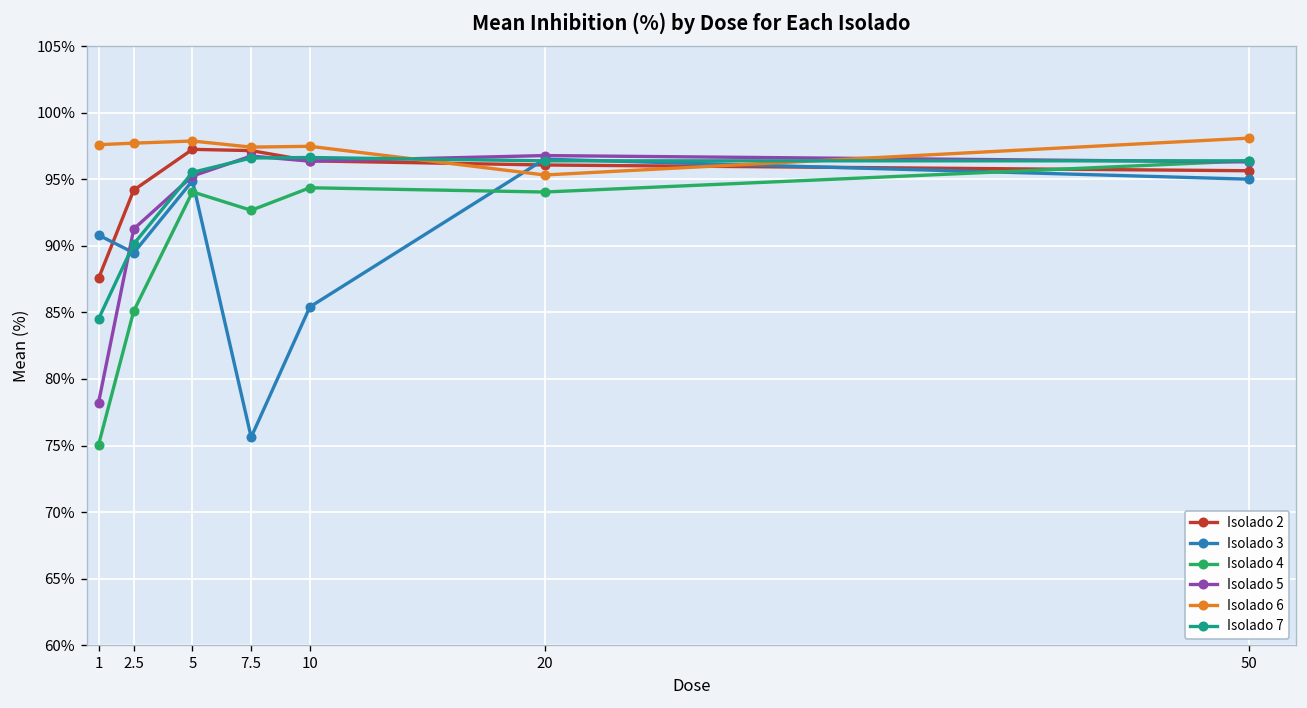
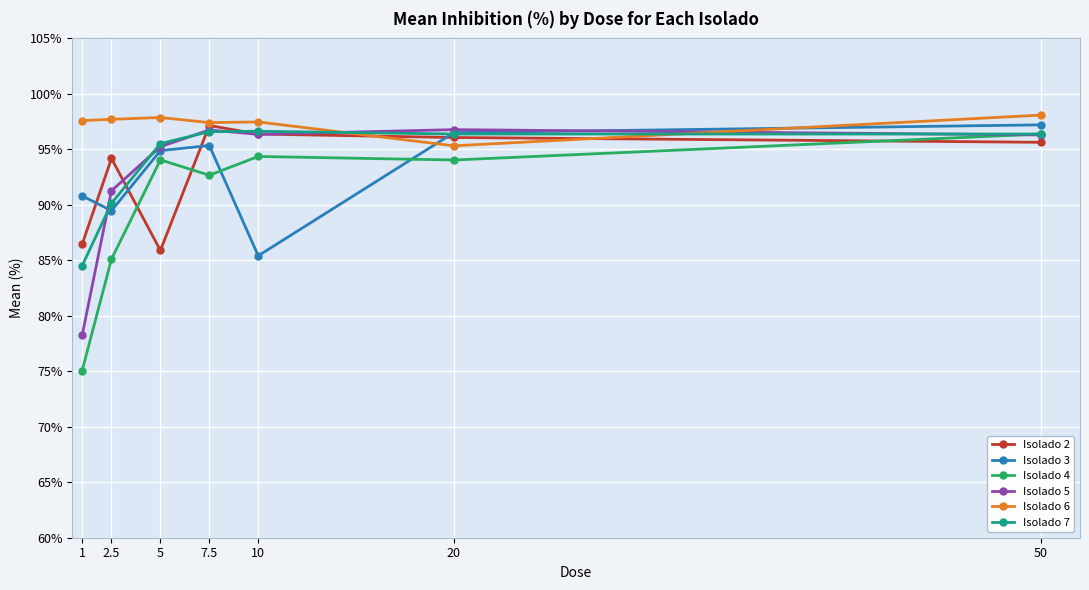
Isolado 2, 1: 87.6% -> 86.4%
Isolado 2, 5: 97.2% -> 85.9%
Isolado 3, 7.5: 75.6% -> 95.3%
Isolado 3, 50: 95.0% -> 97.2%
